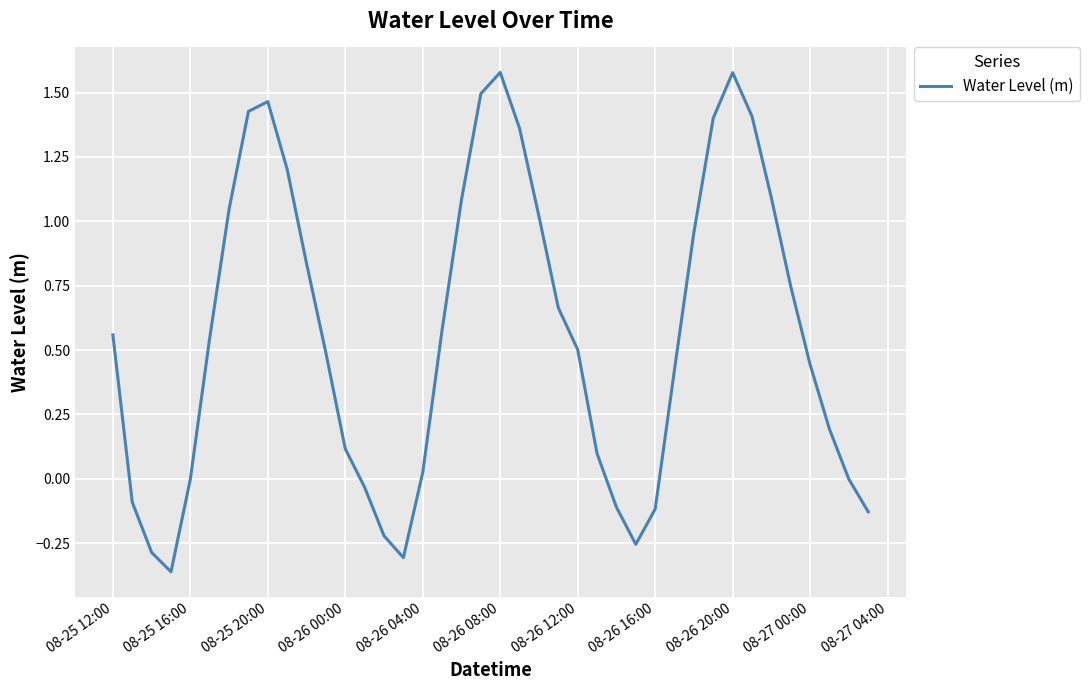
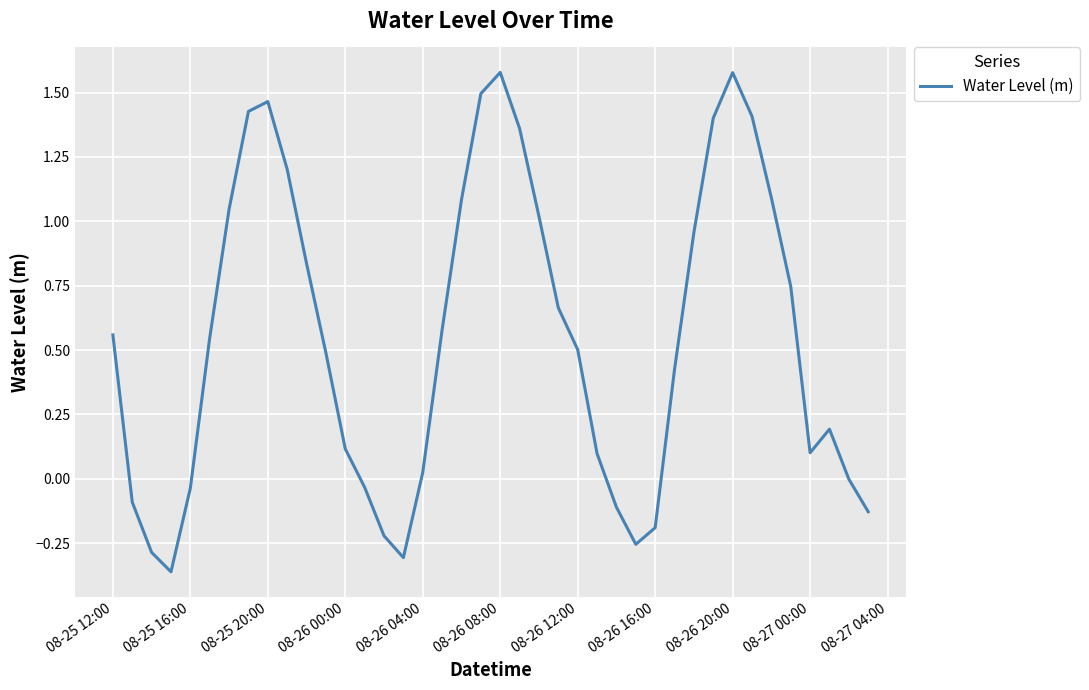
08-25 16:00: 0.00 -> -0.04
08-26 16:00: -0.12 -> -0.19
08-27 00:00: 0.44 -> 0.10
